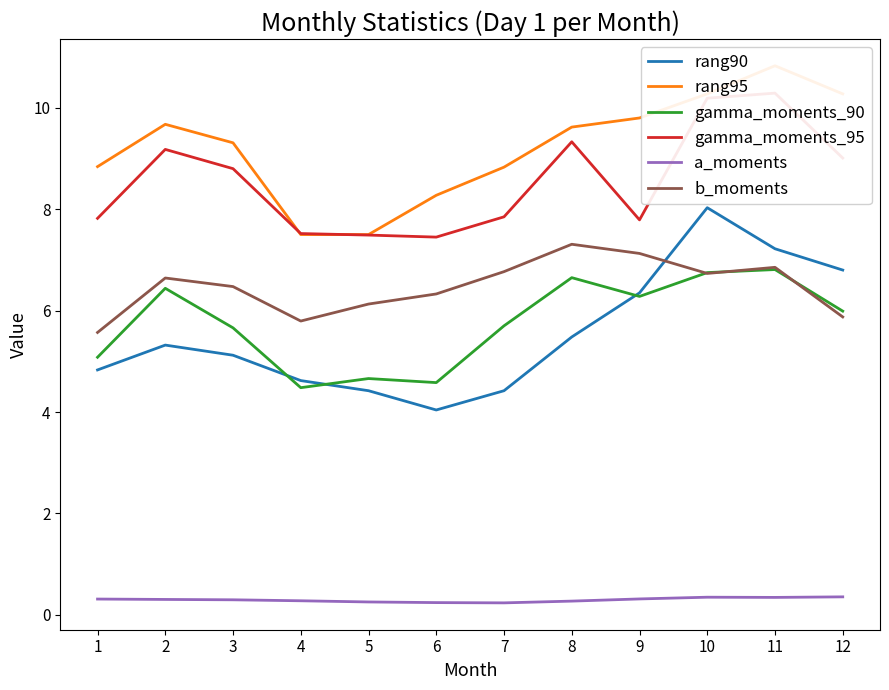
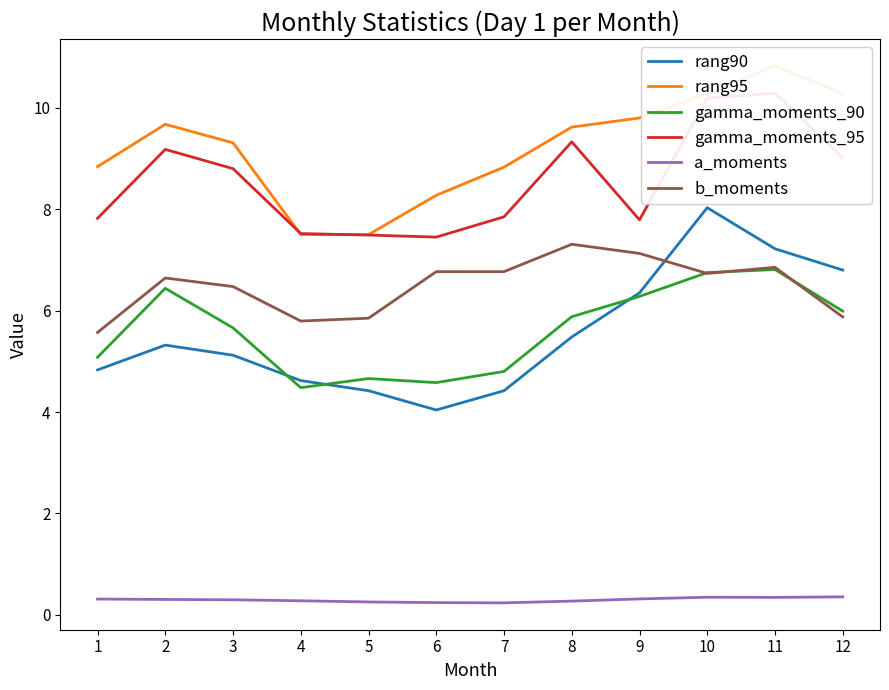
b_moments, 5: 6.1 -> 5.9
b_moments, 6: 6.3 -> 6.8
gamma_moments_90, 7: 5.7 -> 4.8
gamma_moments_90, 8: 6.7 -> 5.9
